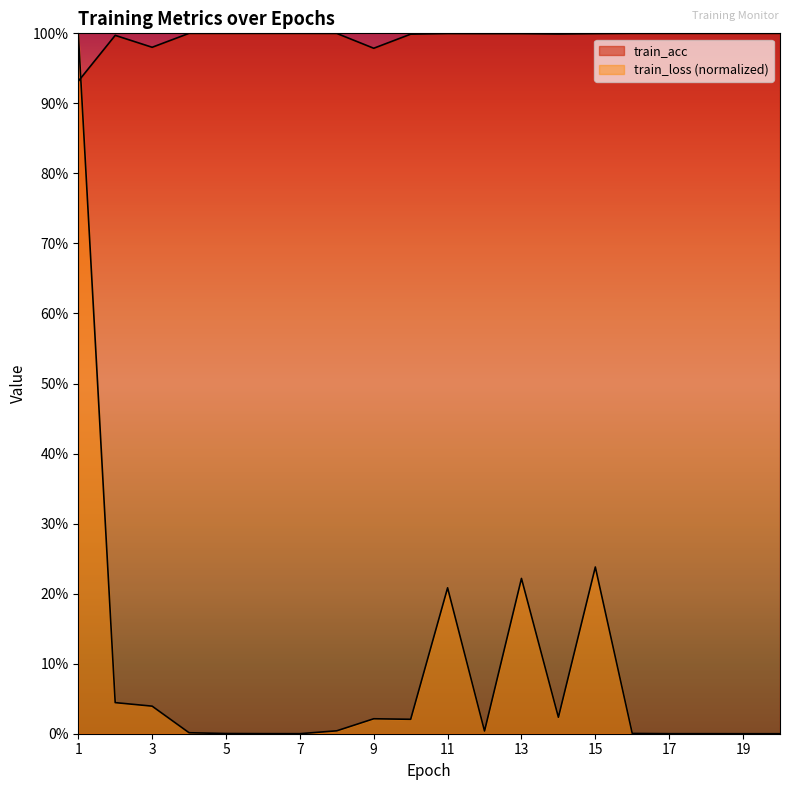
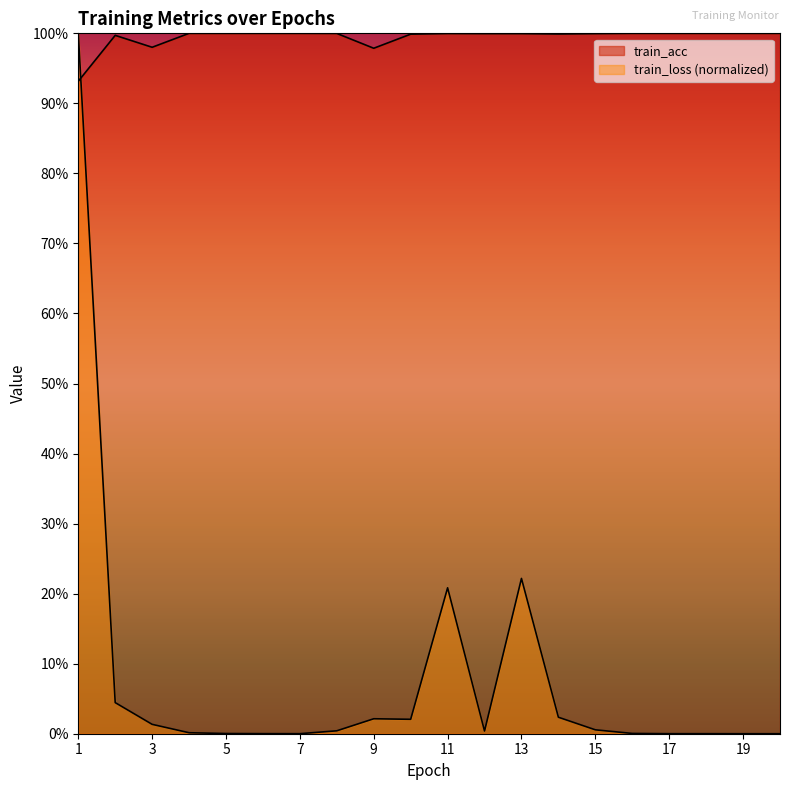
train_loss (normalized), 3: 4% -> 1%
train_loss (normalized), 15: 24% -> 1%
